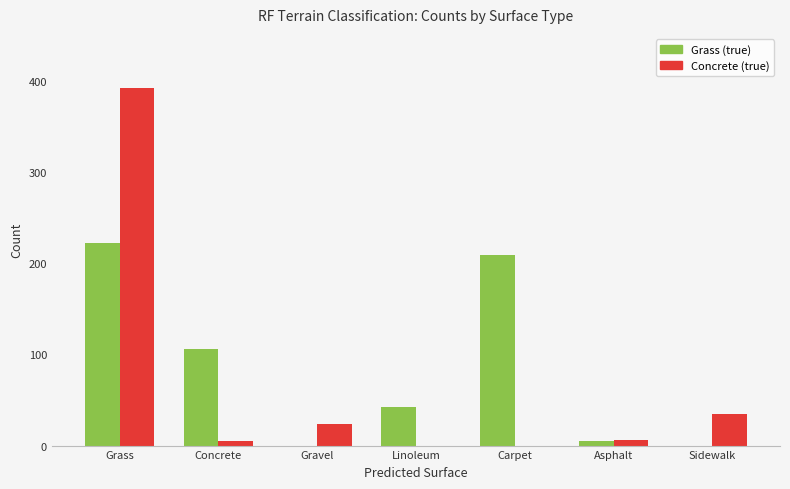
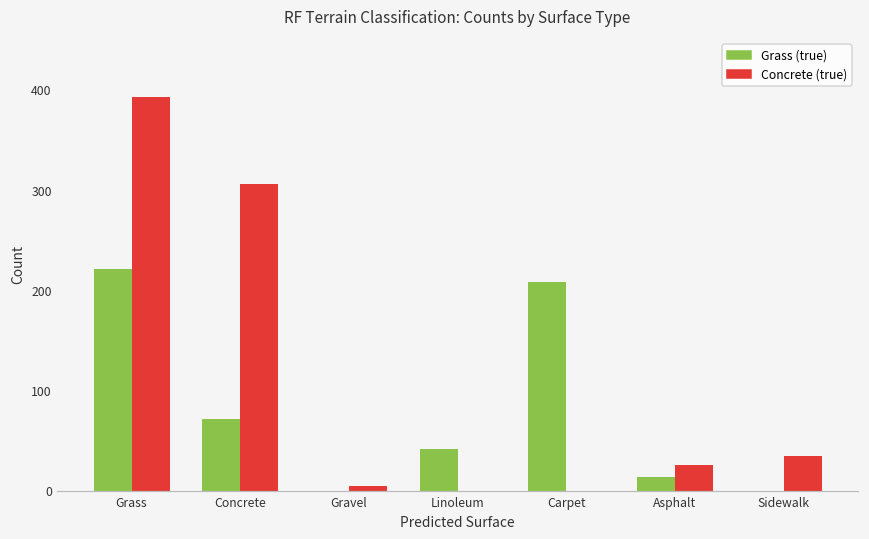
Grass (true), Concrete: 110 -> 70
Concrete (true), Concrete: 10 -> 310
Concrete (true), Gravel: 20 -> 10
Grass (true), Asphalt: 5 -> 14
Concrete (true), Asphalt: 10 -> 30
